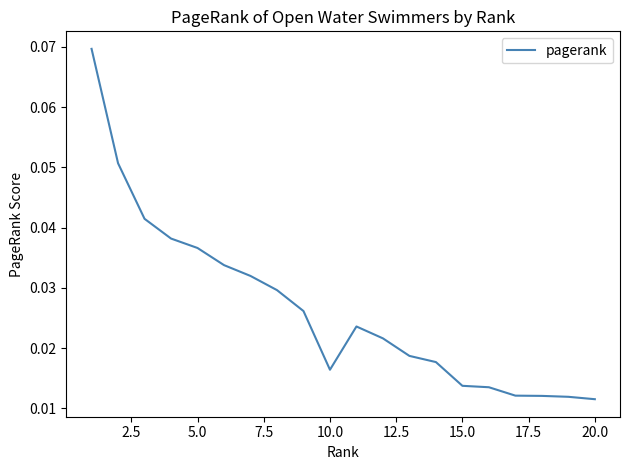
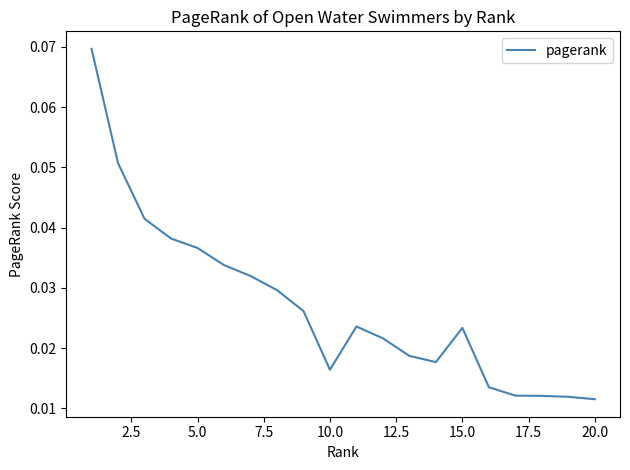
15.0: 0.014 -> 0.023
